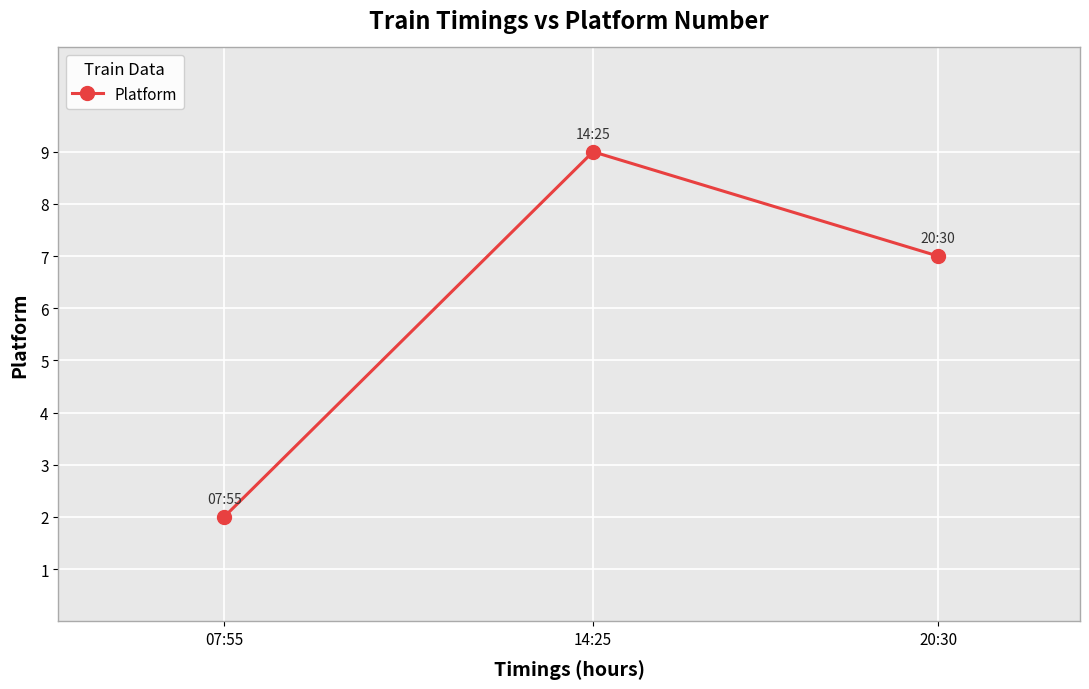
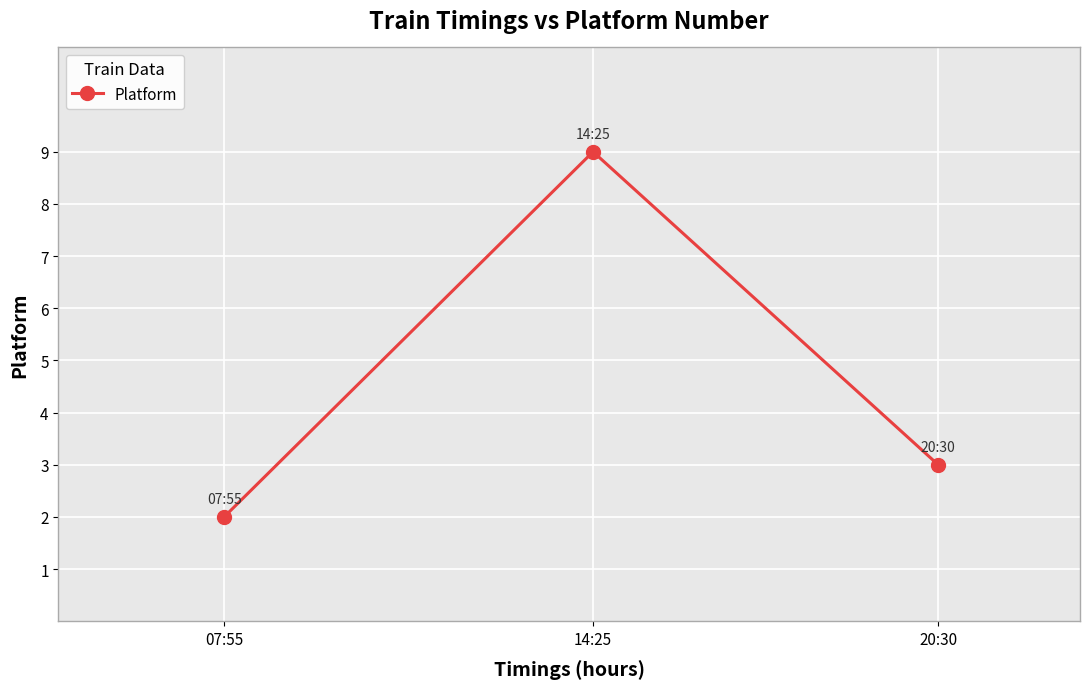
20:30: 7 -> 3
